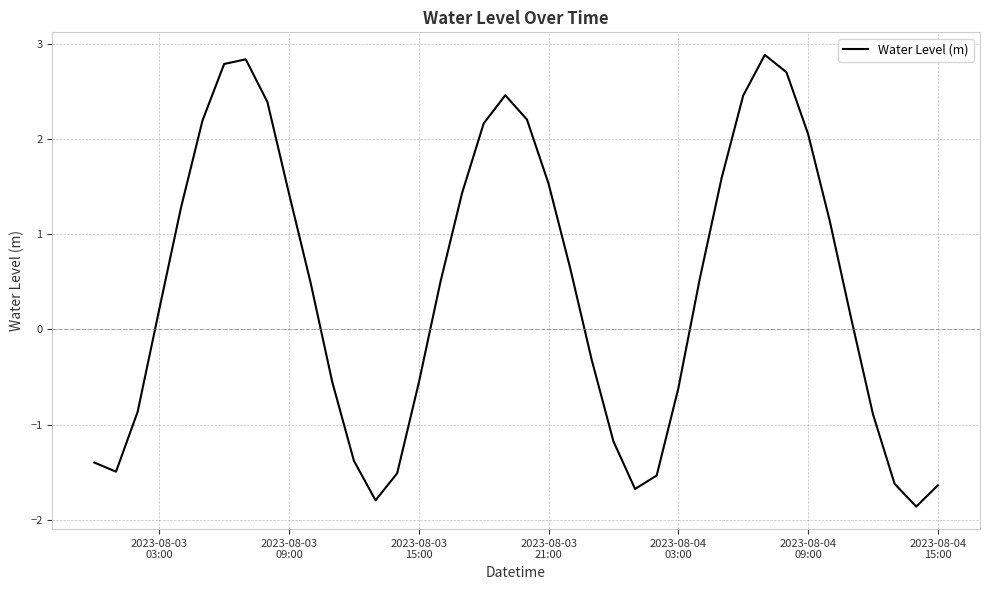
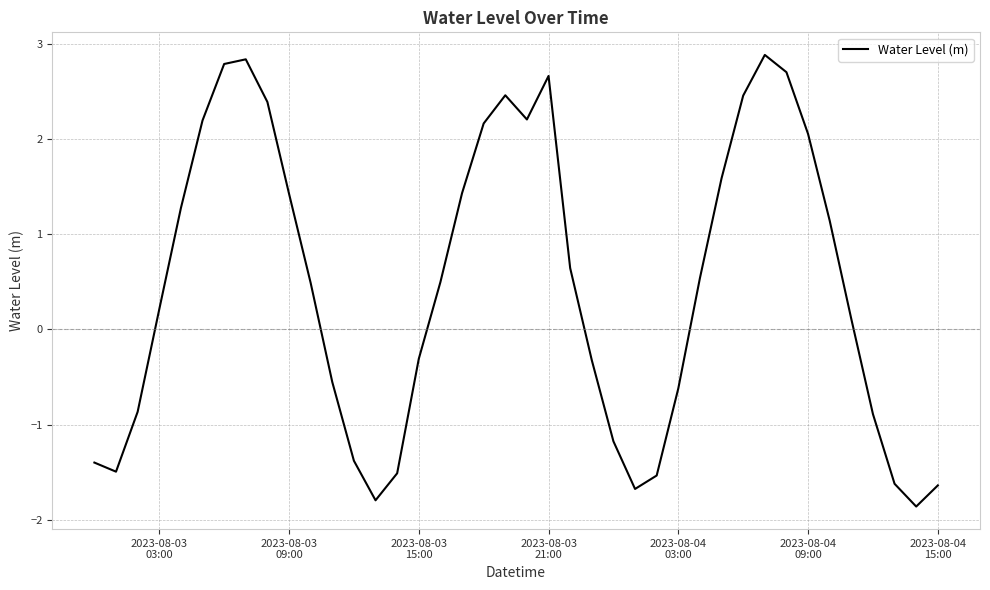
2023-08-03 15:00: -0.6 -> -0.3
2023-08-03 21:00: 1.5 -> 2.7
